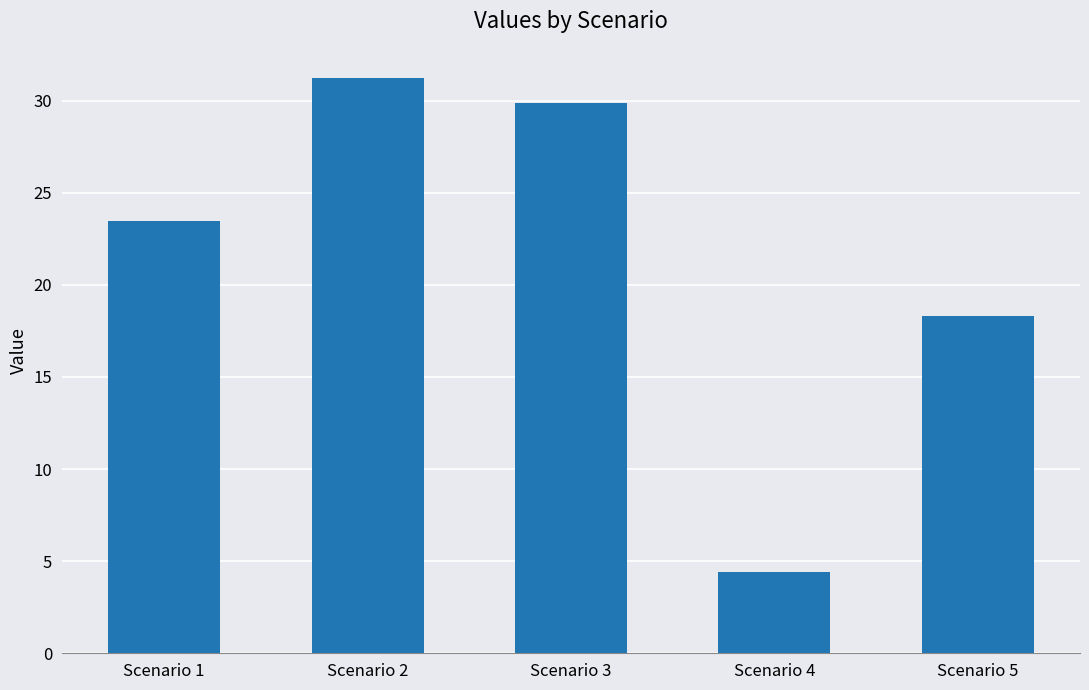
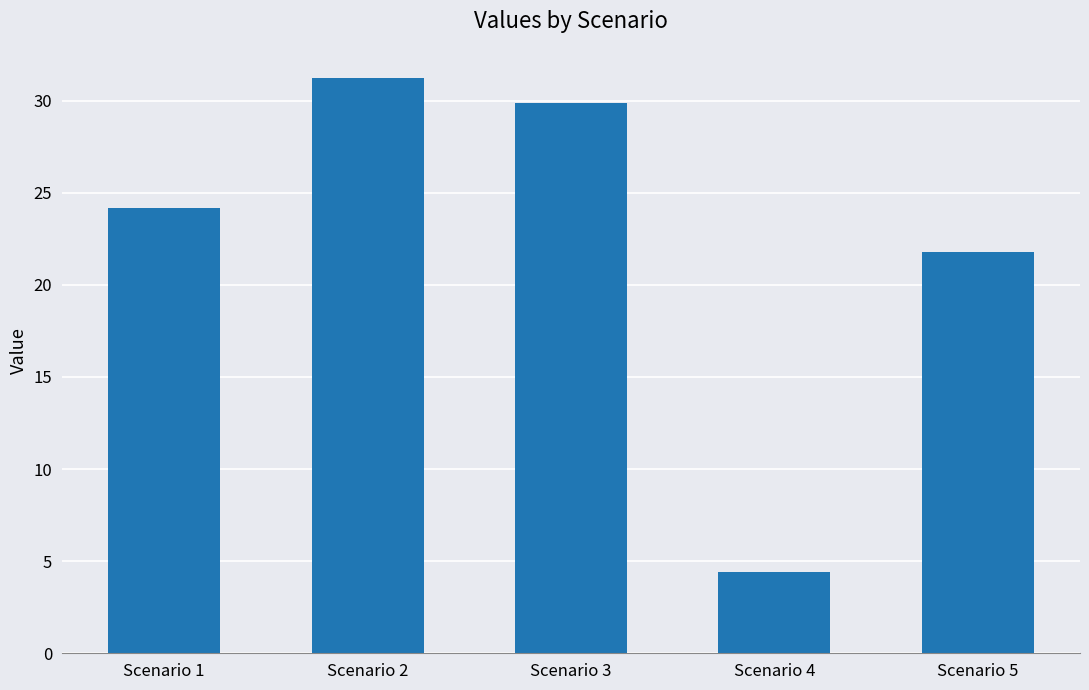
Scenario 1: 23.4 -> 24.2
Scenario 5: 18.3 -> 21.8
